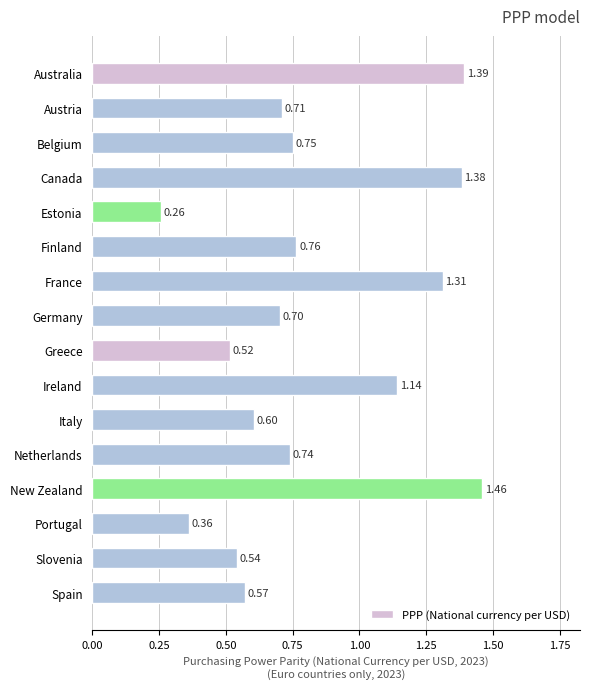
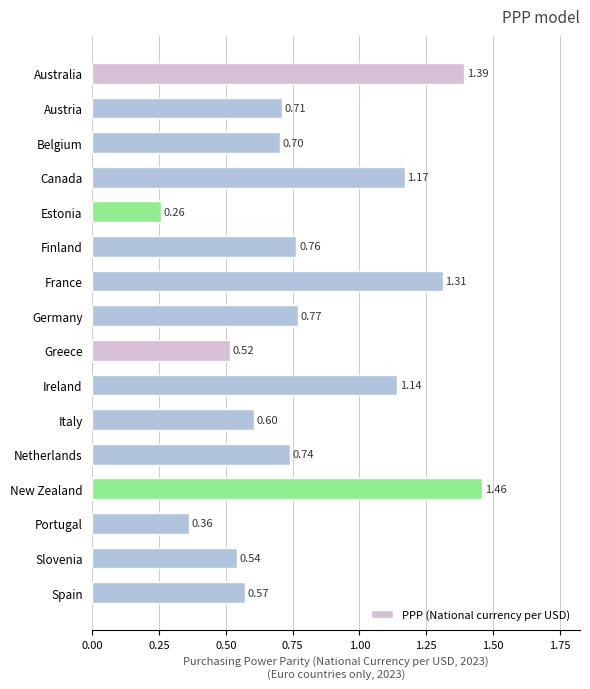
Belgium: 0.75 -> 0.70
Canada: 1.38 -> 1.17
Germany: 0.70 -> 0.77
